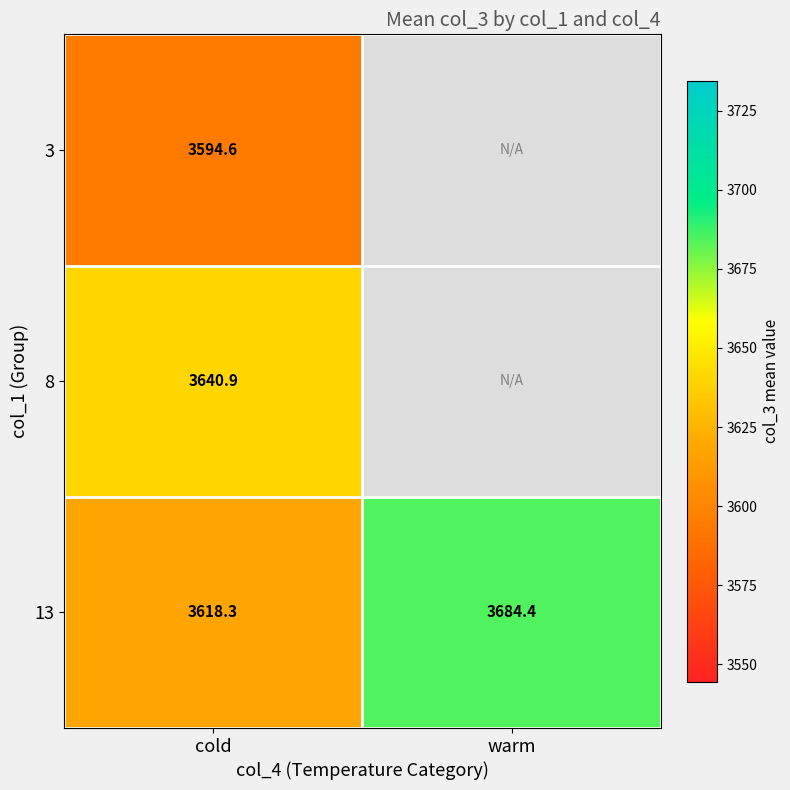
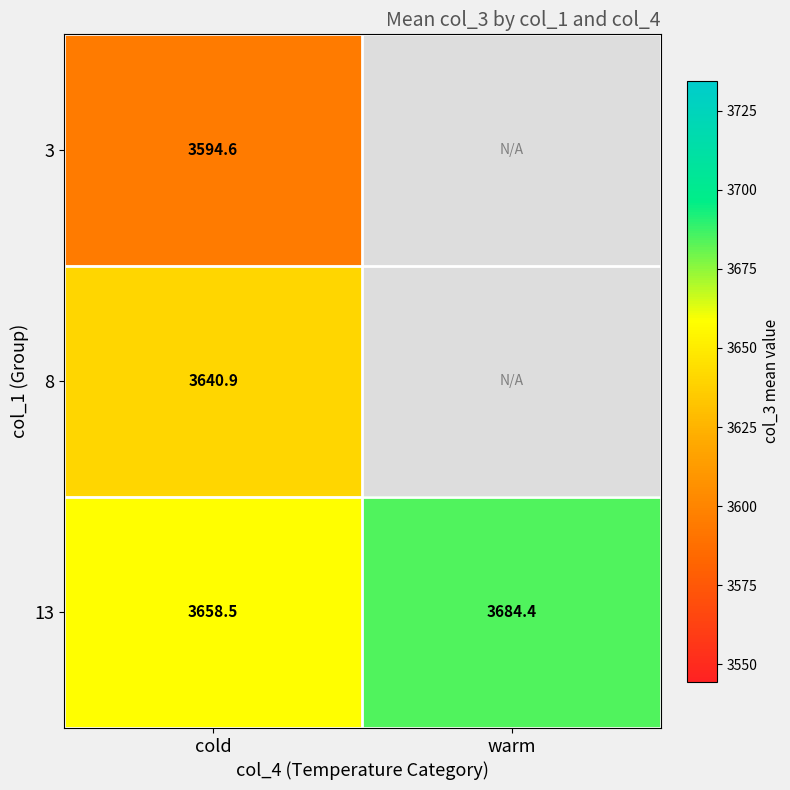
13, cold: 3618.3 -> 3658.5
